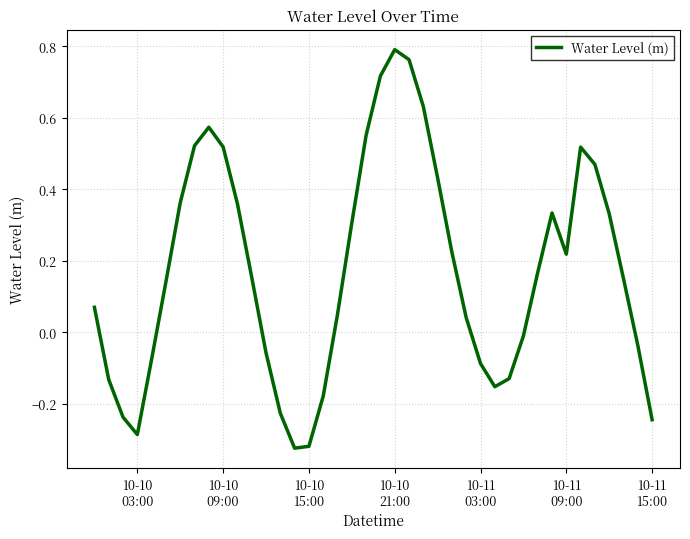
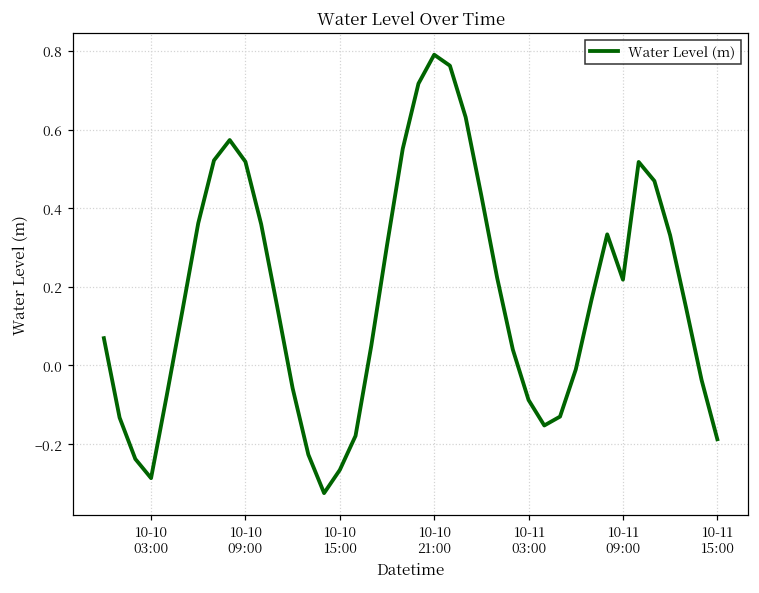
10-10 15:00: -0.32 -> -0.27
10-11 15:00: -0.25 -> -0.19
